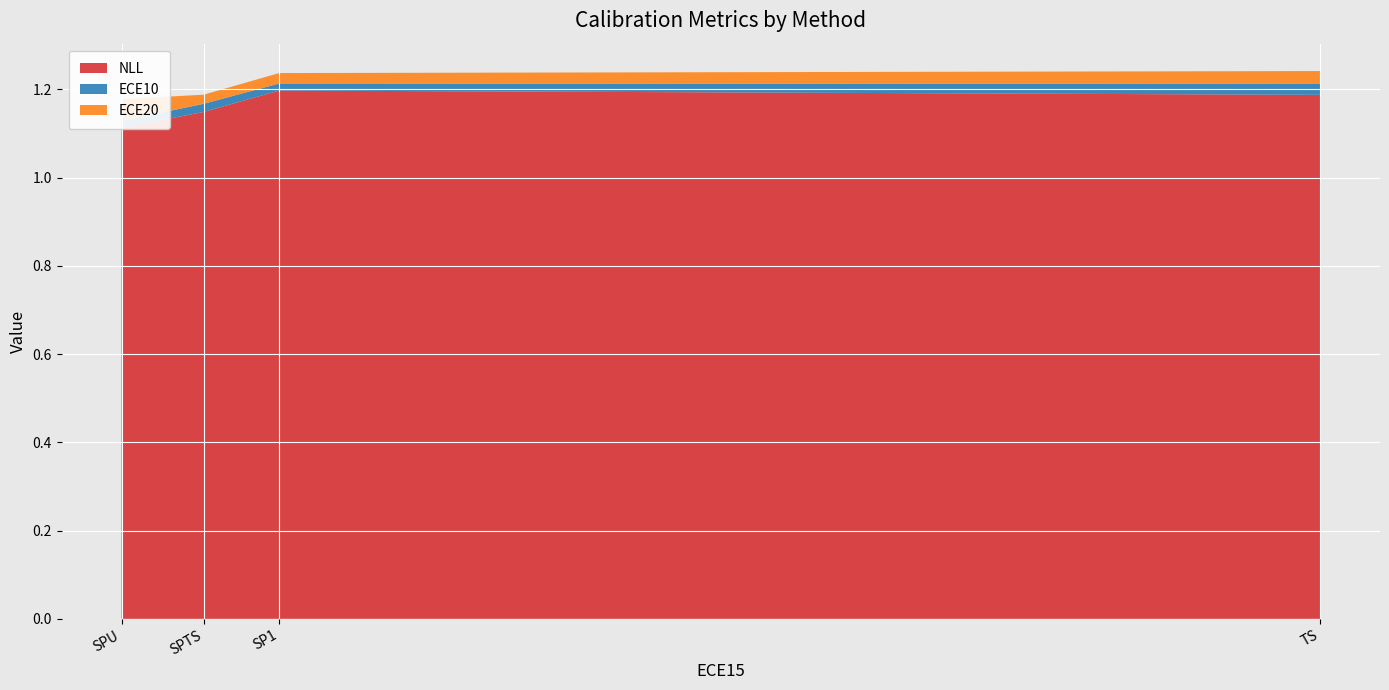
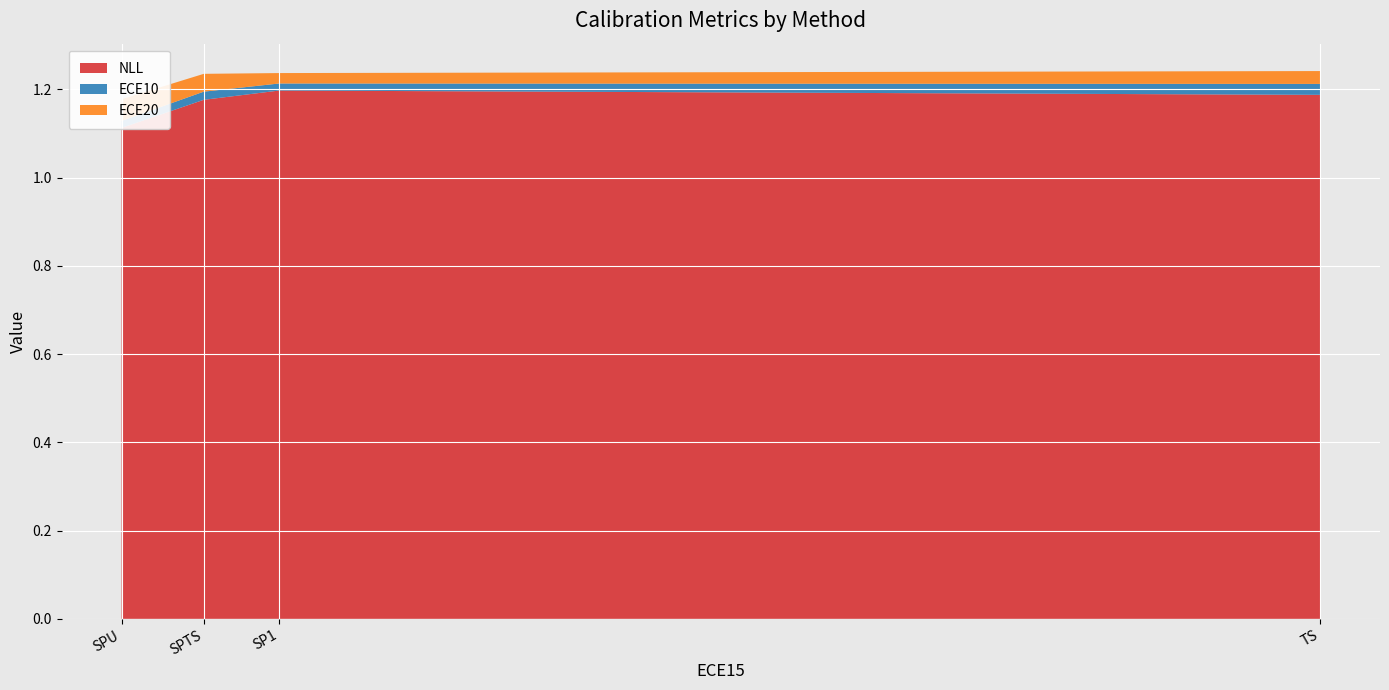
NLL, SPTS: 1.15 -> 1.18
ECE20, SPTS: 0.02 -> 0.04
